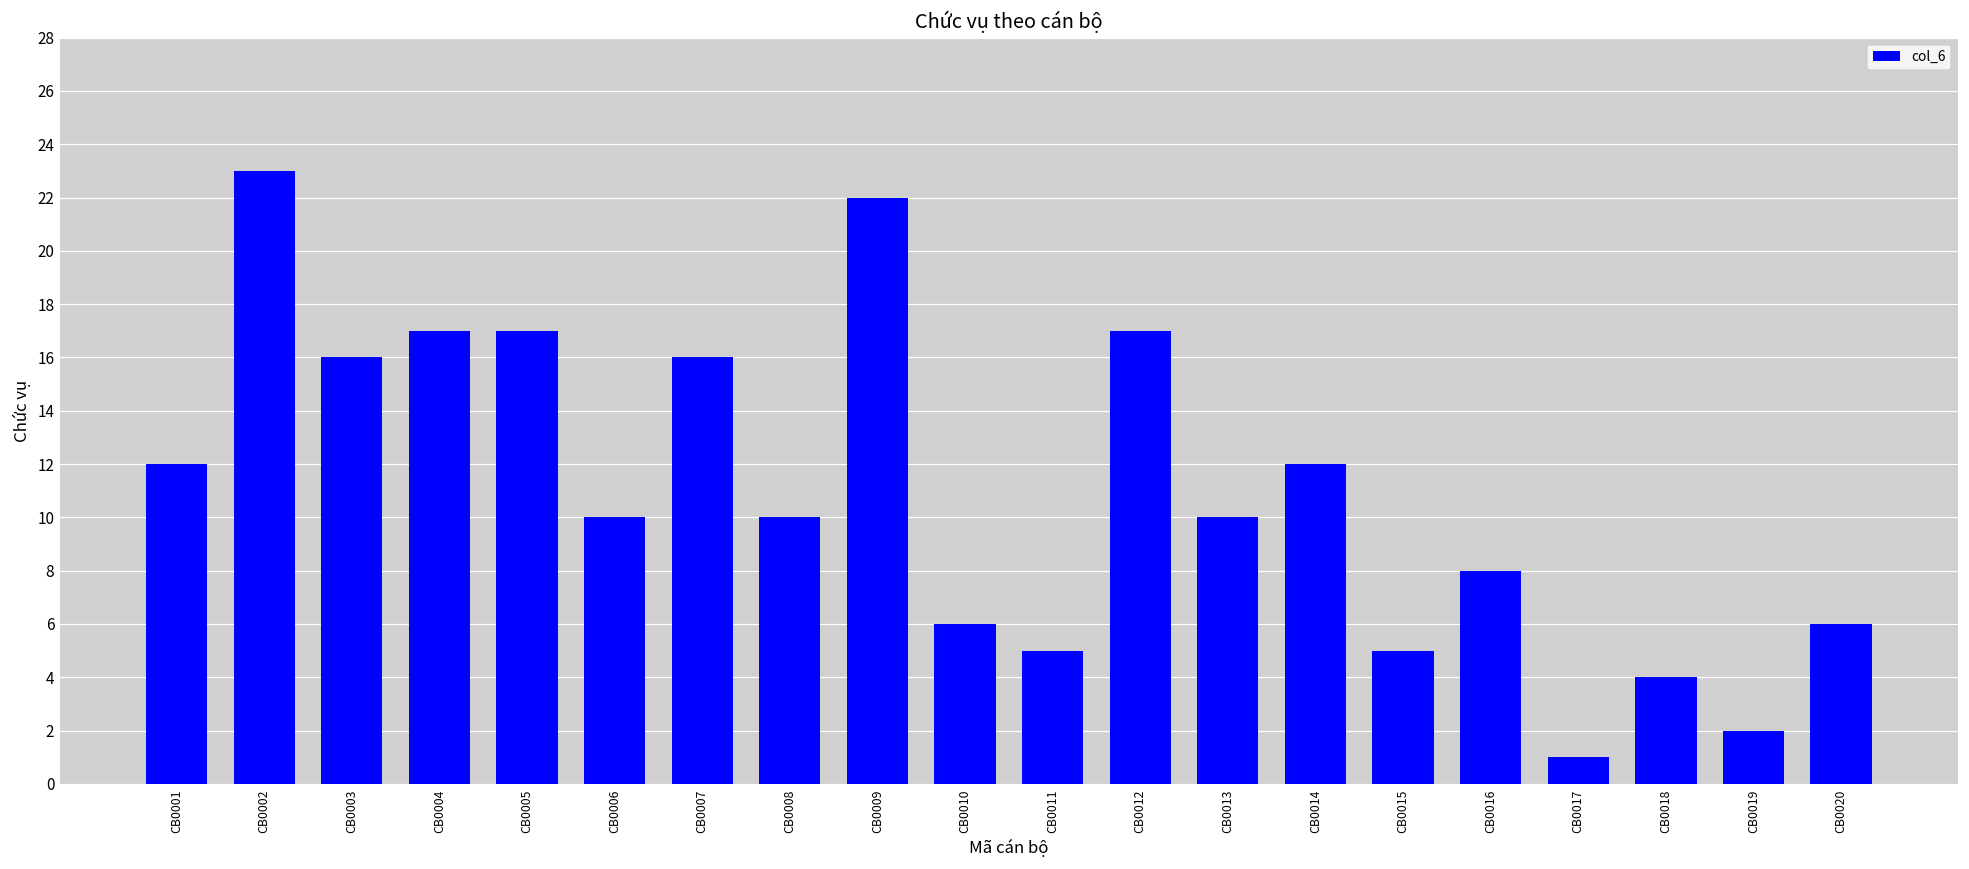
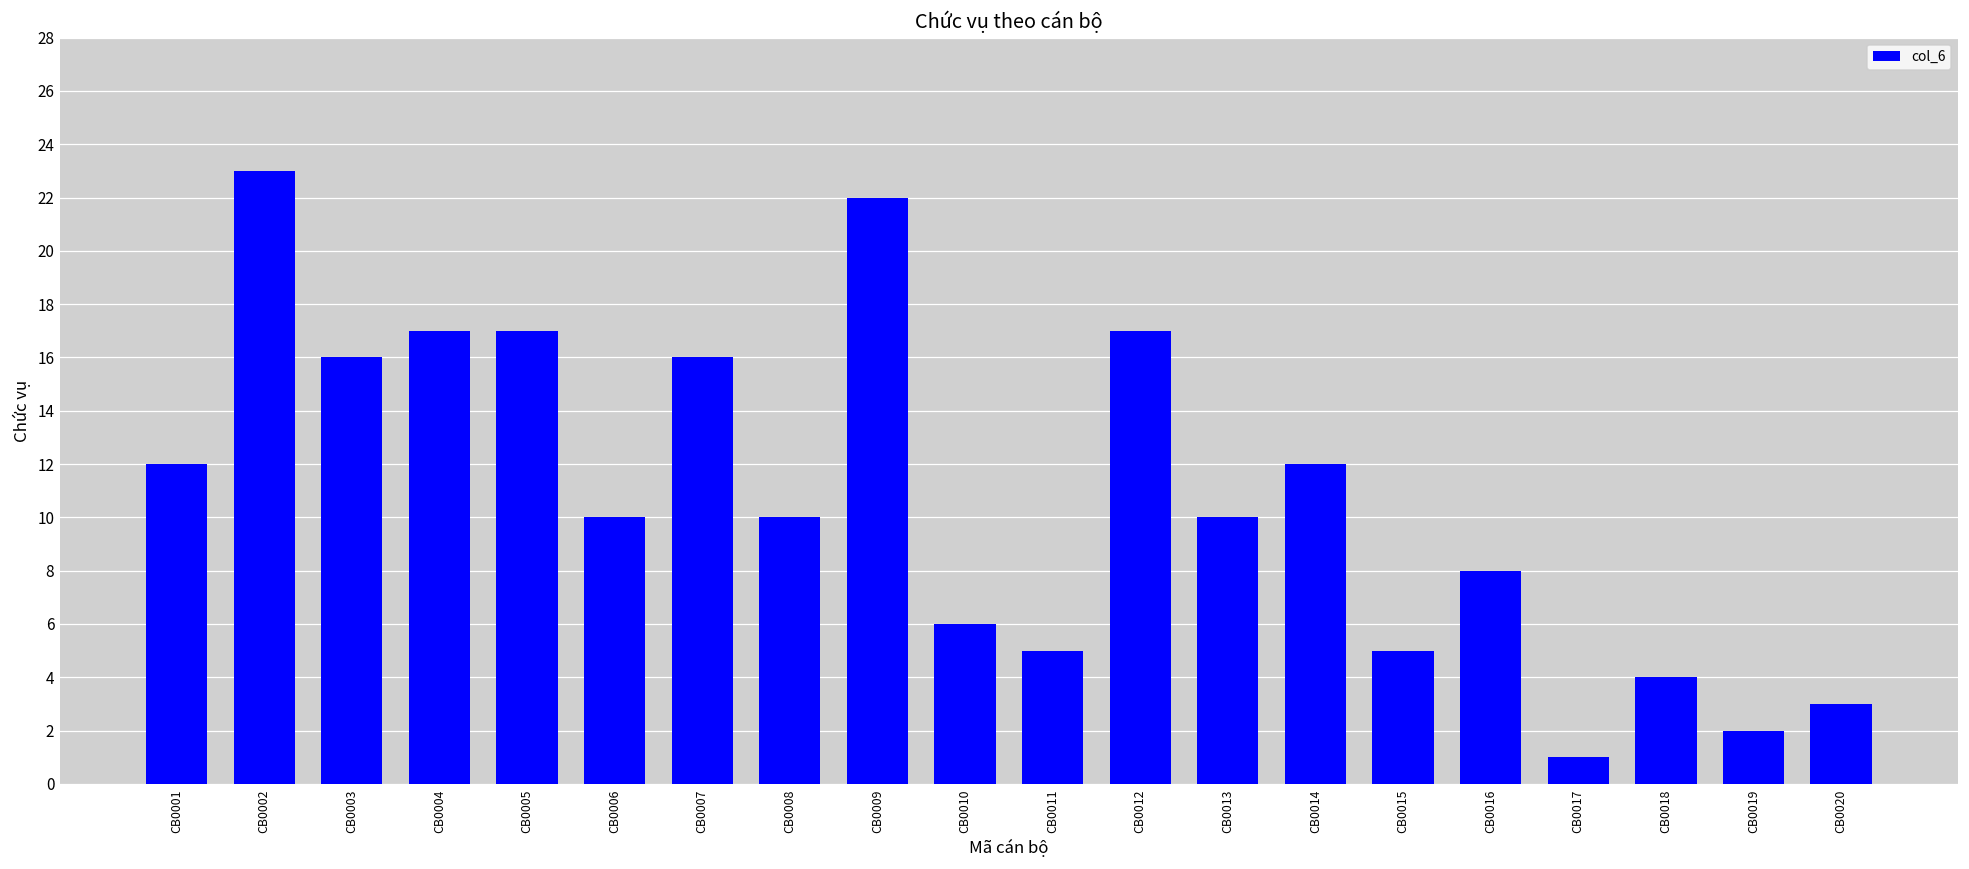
CB0020: 6 -> 3
